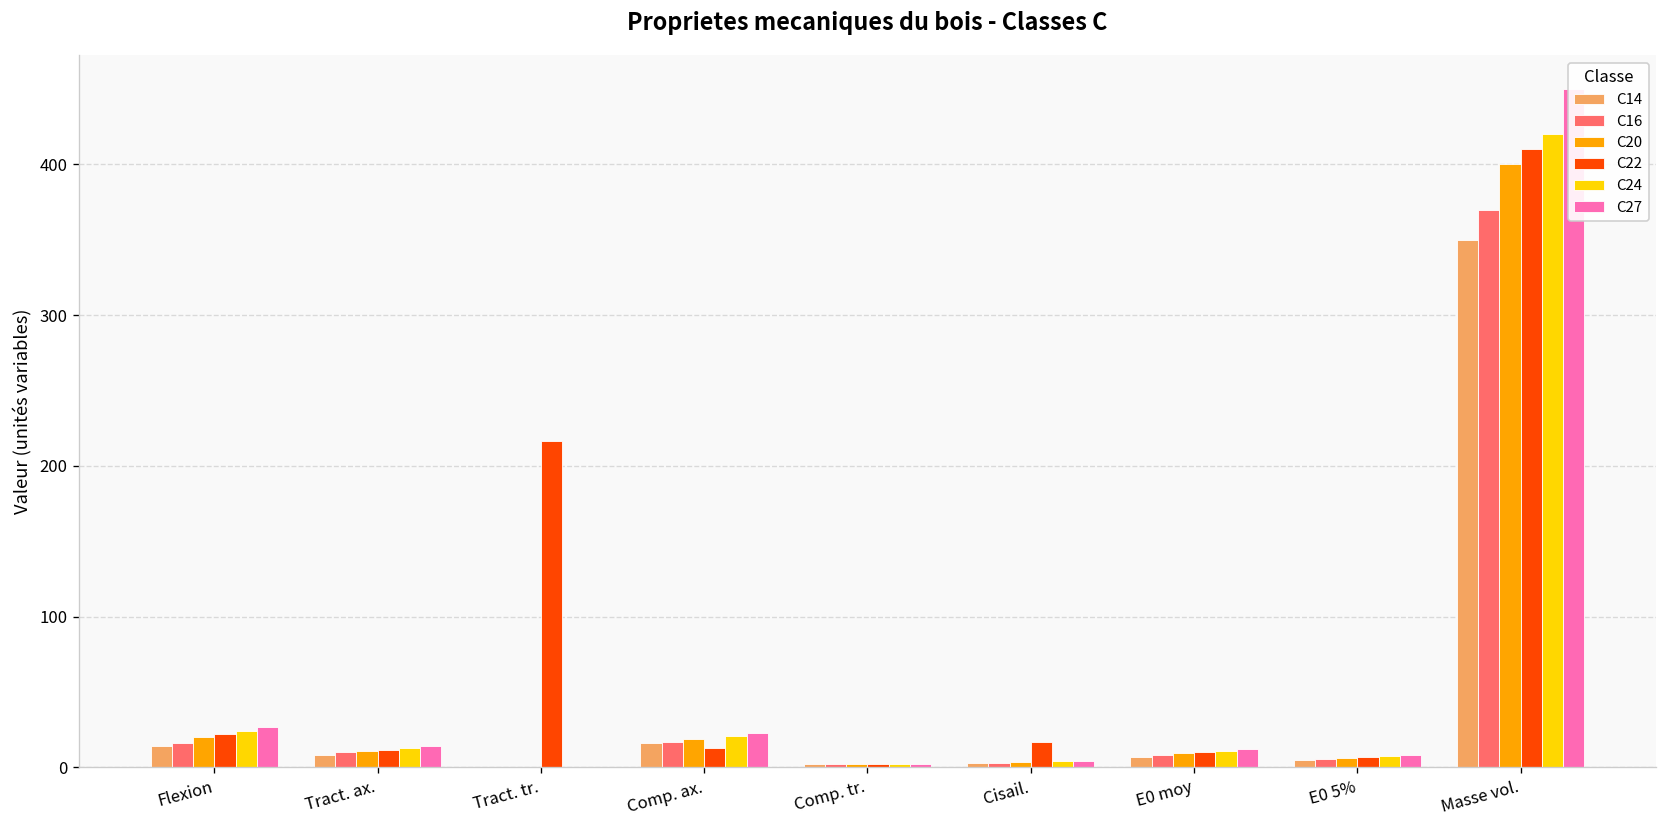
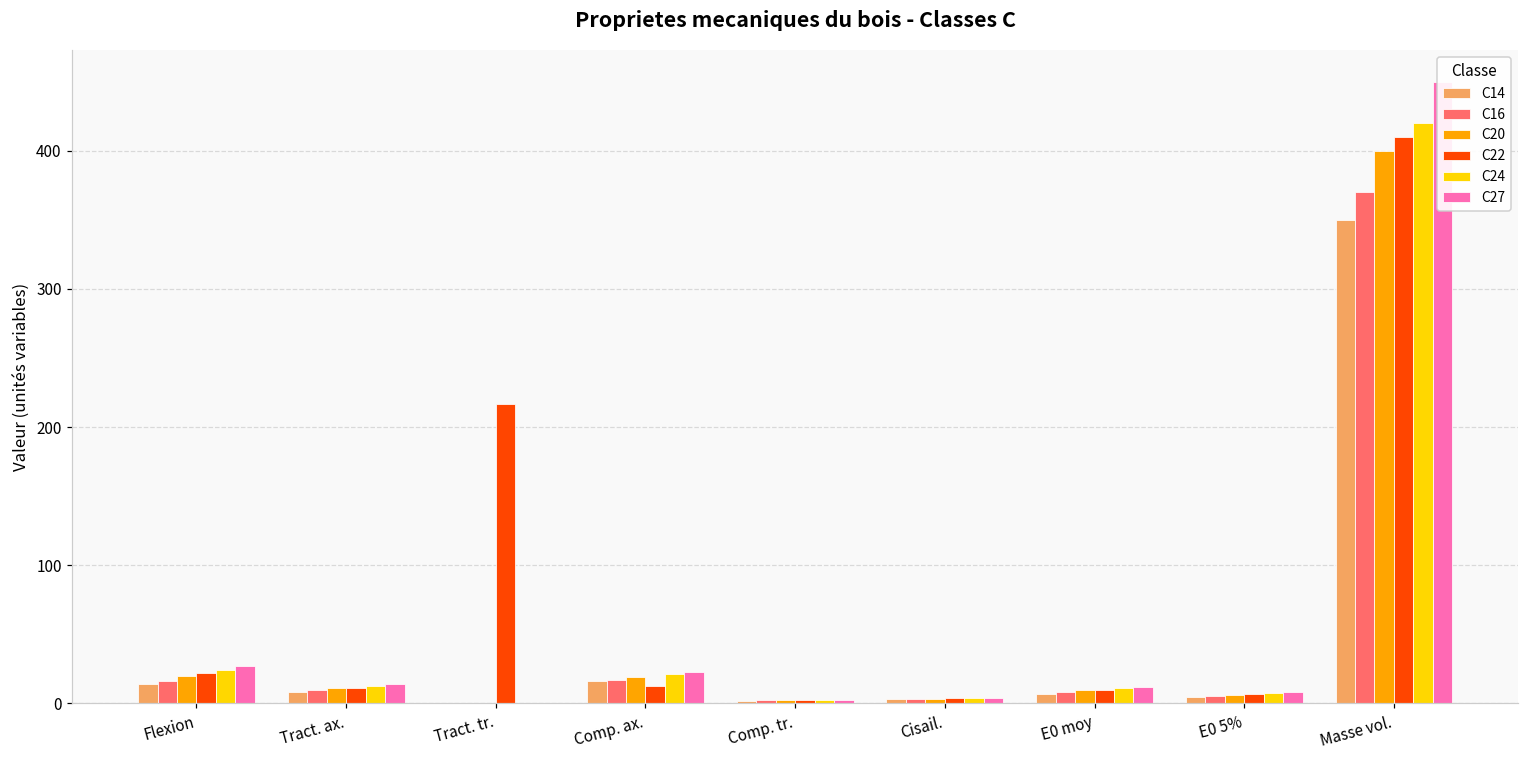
C22, Cisail.: 17 -> 4
